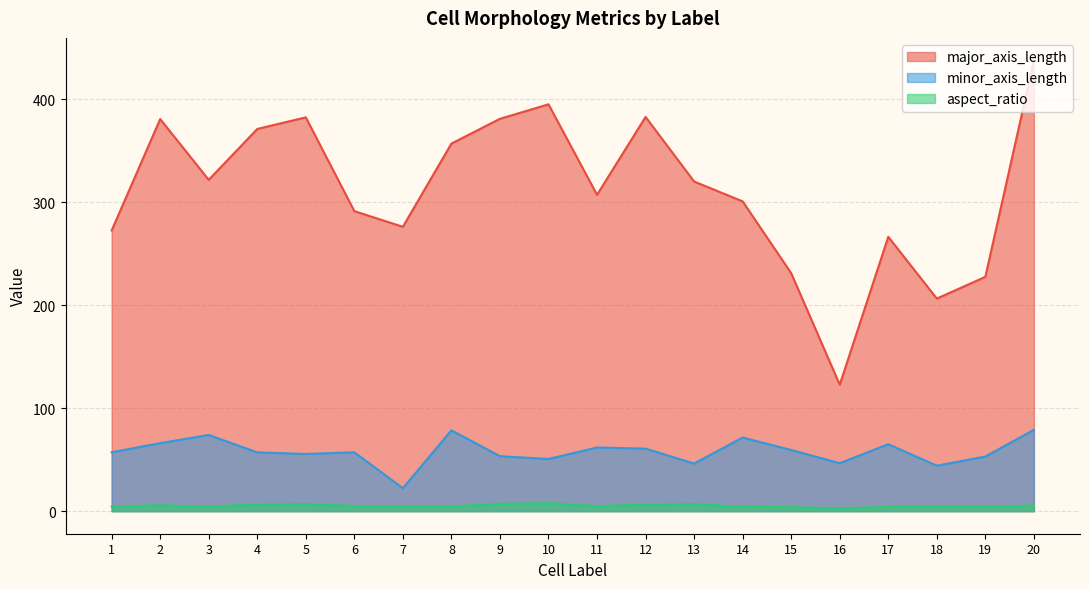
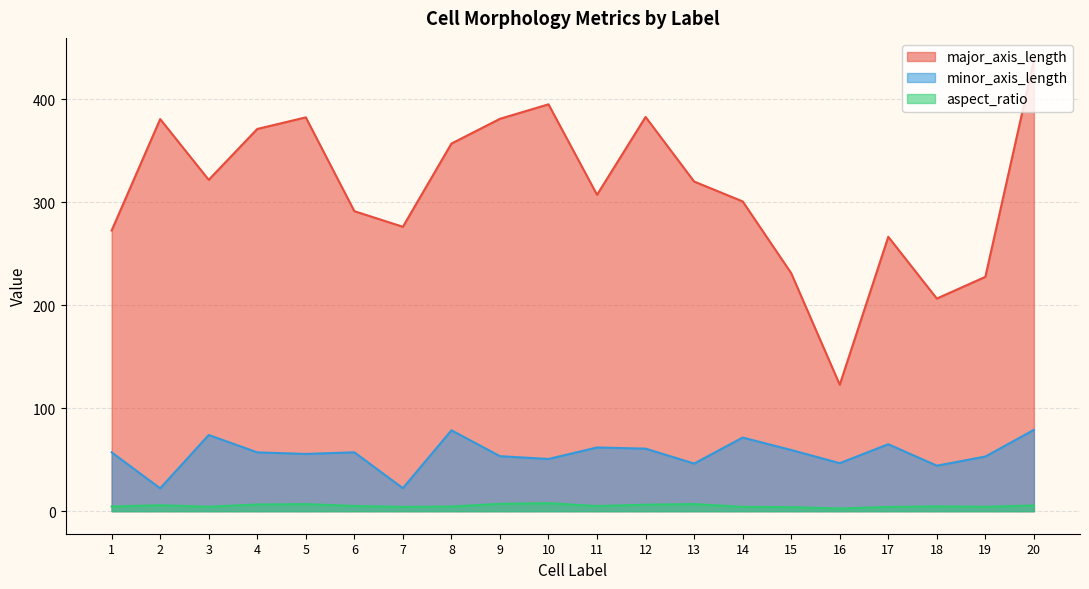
minor_axis_length, 2: 66 -> 22
